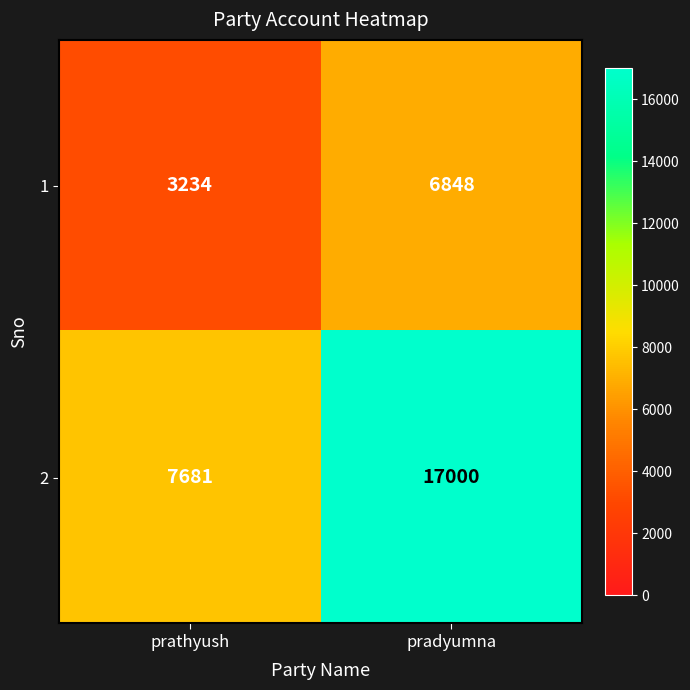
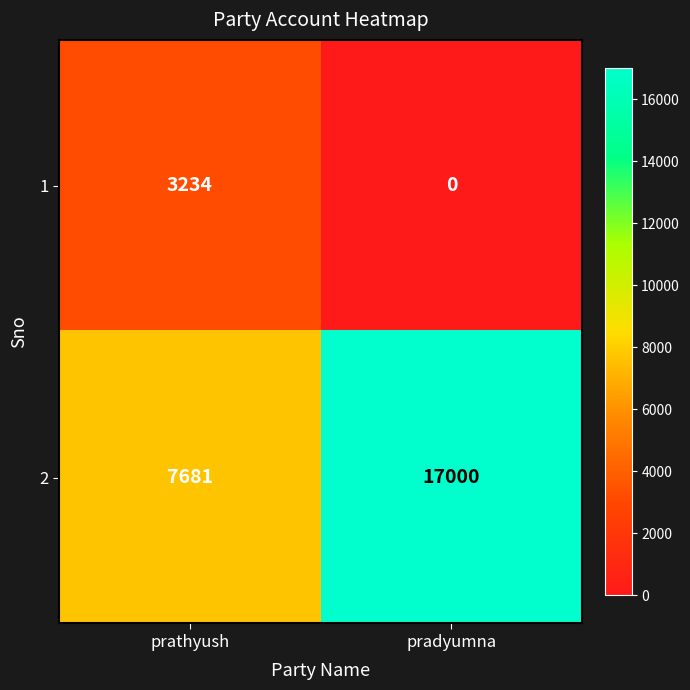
1, pradyumna: 6848 -> 0
